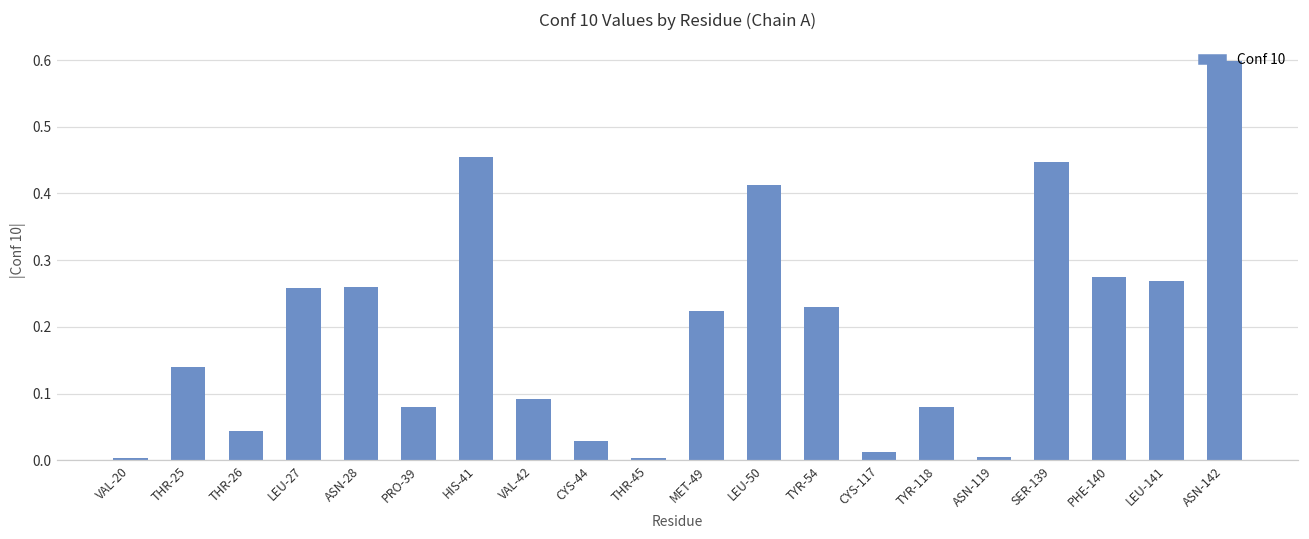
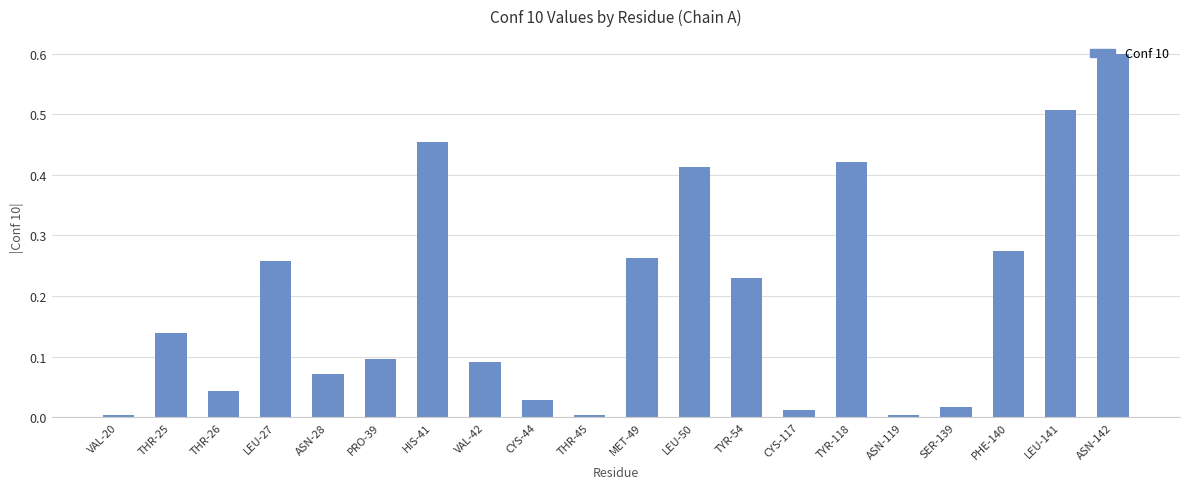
ASN-28: 0.26 -> 0.07
PRO-39: 0.08 -> 0.10
MET-49: 0.22 -> 0.26
TYR-118: 0.08 -> 0.42
SER-139: 0.45 -> 0.02
LEU-141: 0.27 -> 0.51
